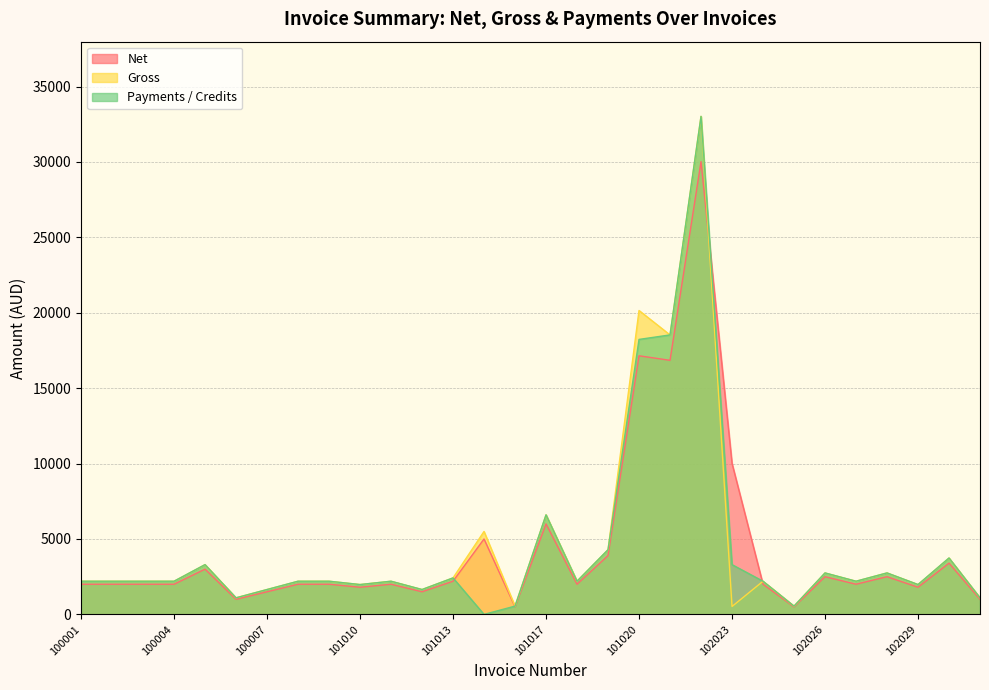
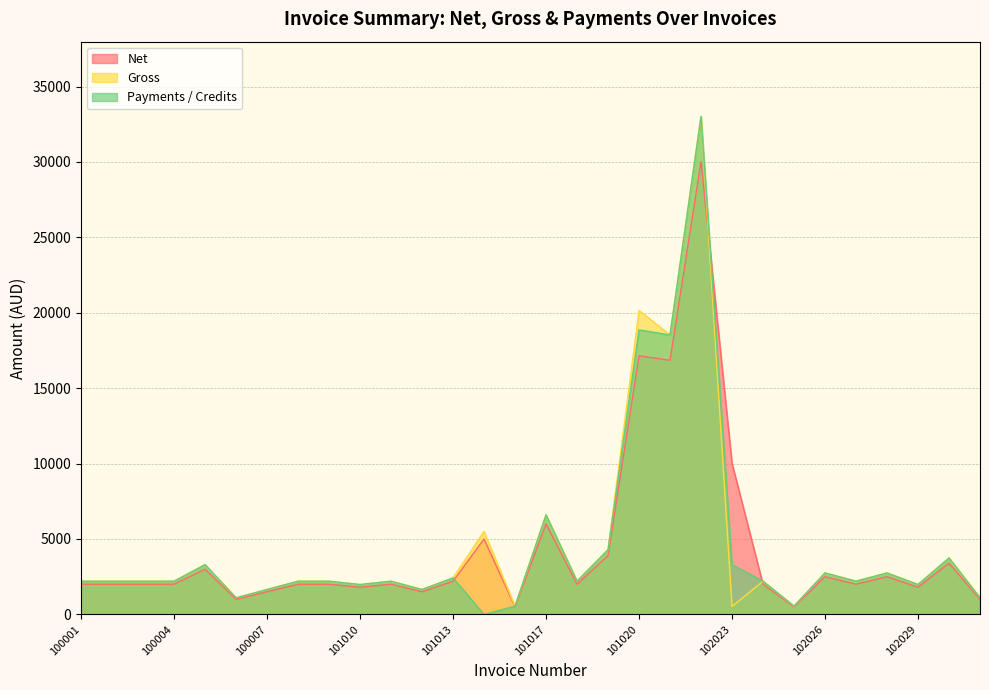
Payments / Credits, 101020: 18200 -> 18900
